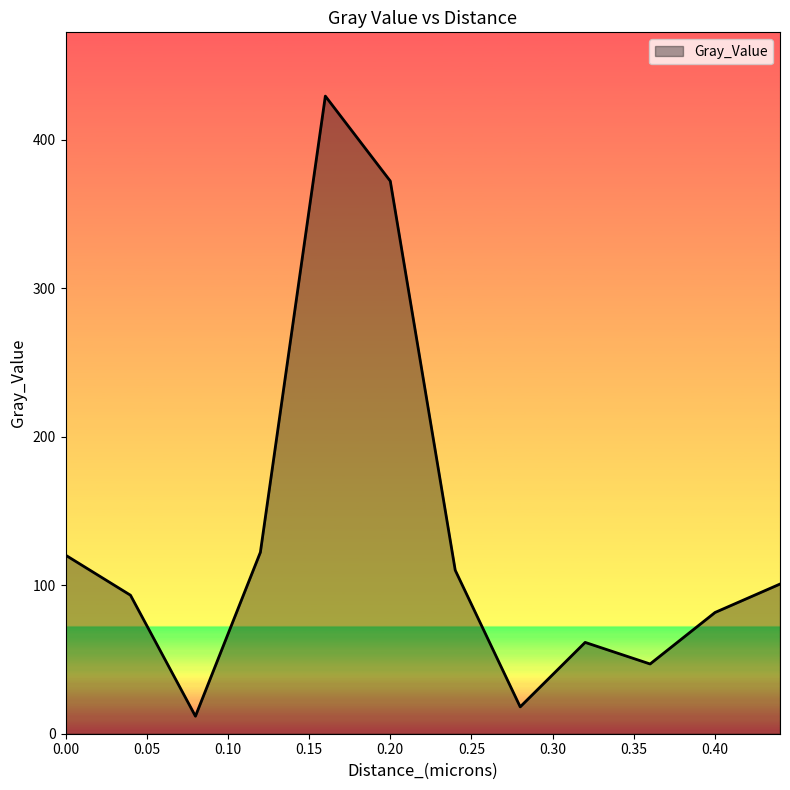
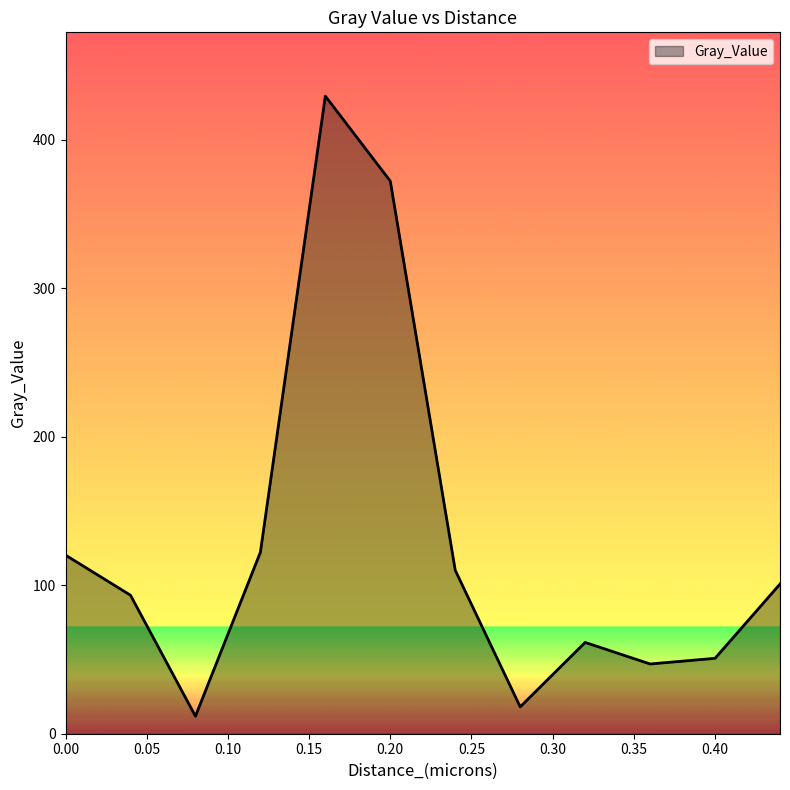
0.40: 82 -> 51
